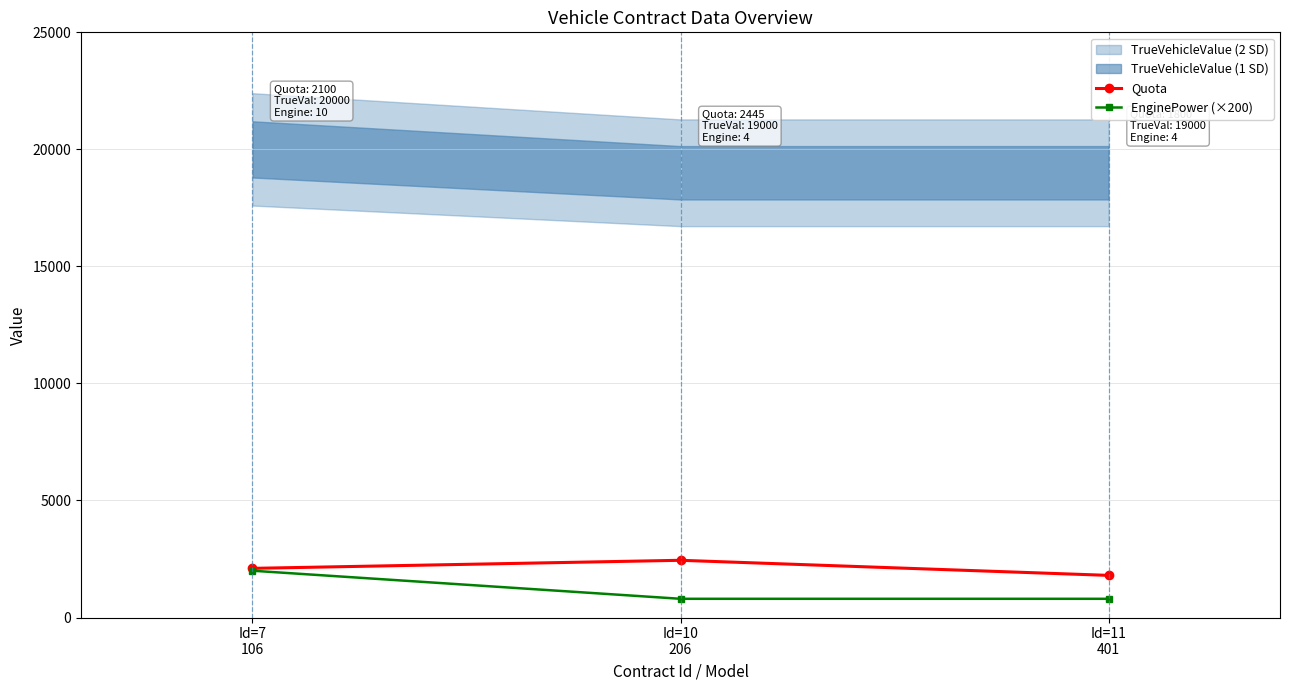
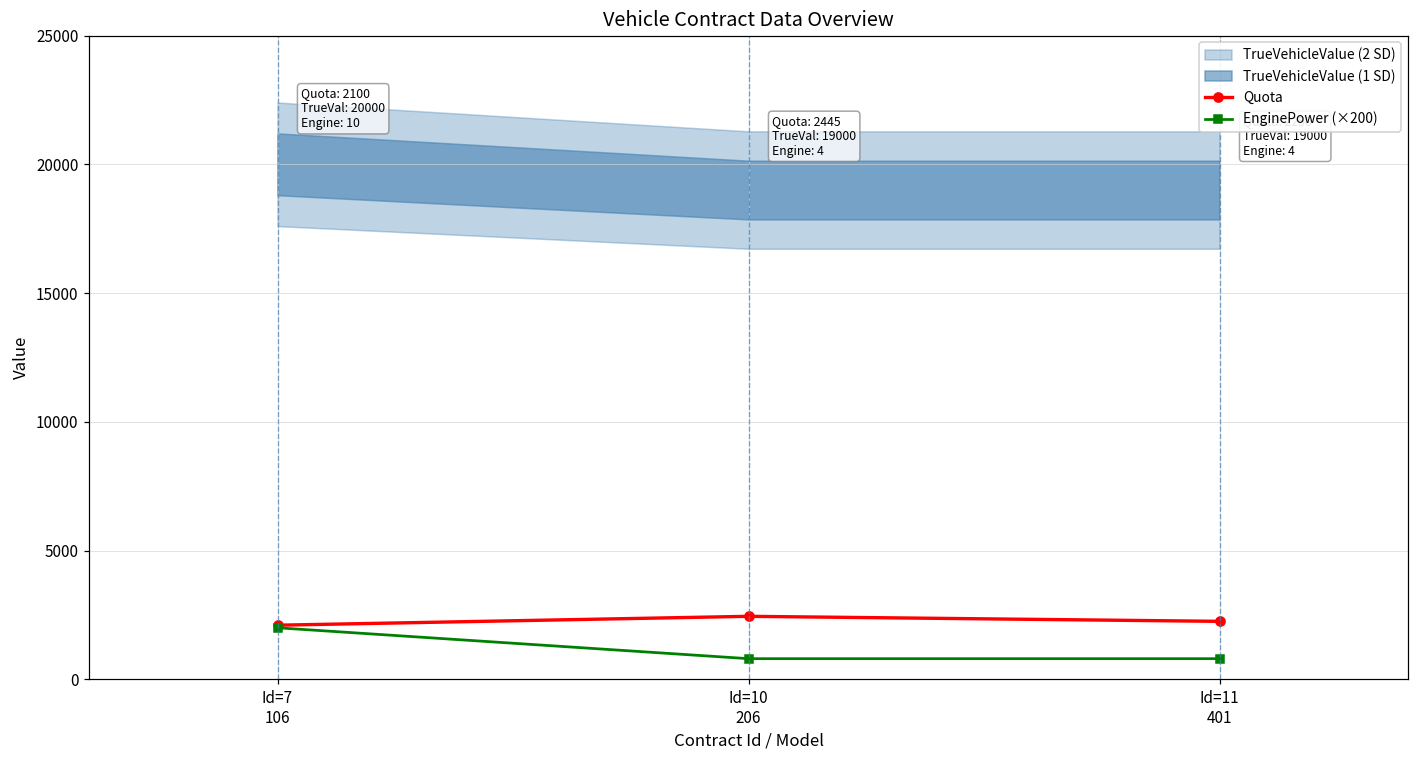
Quota, Id=11 401: 1800 -> 2300
